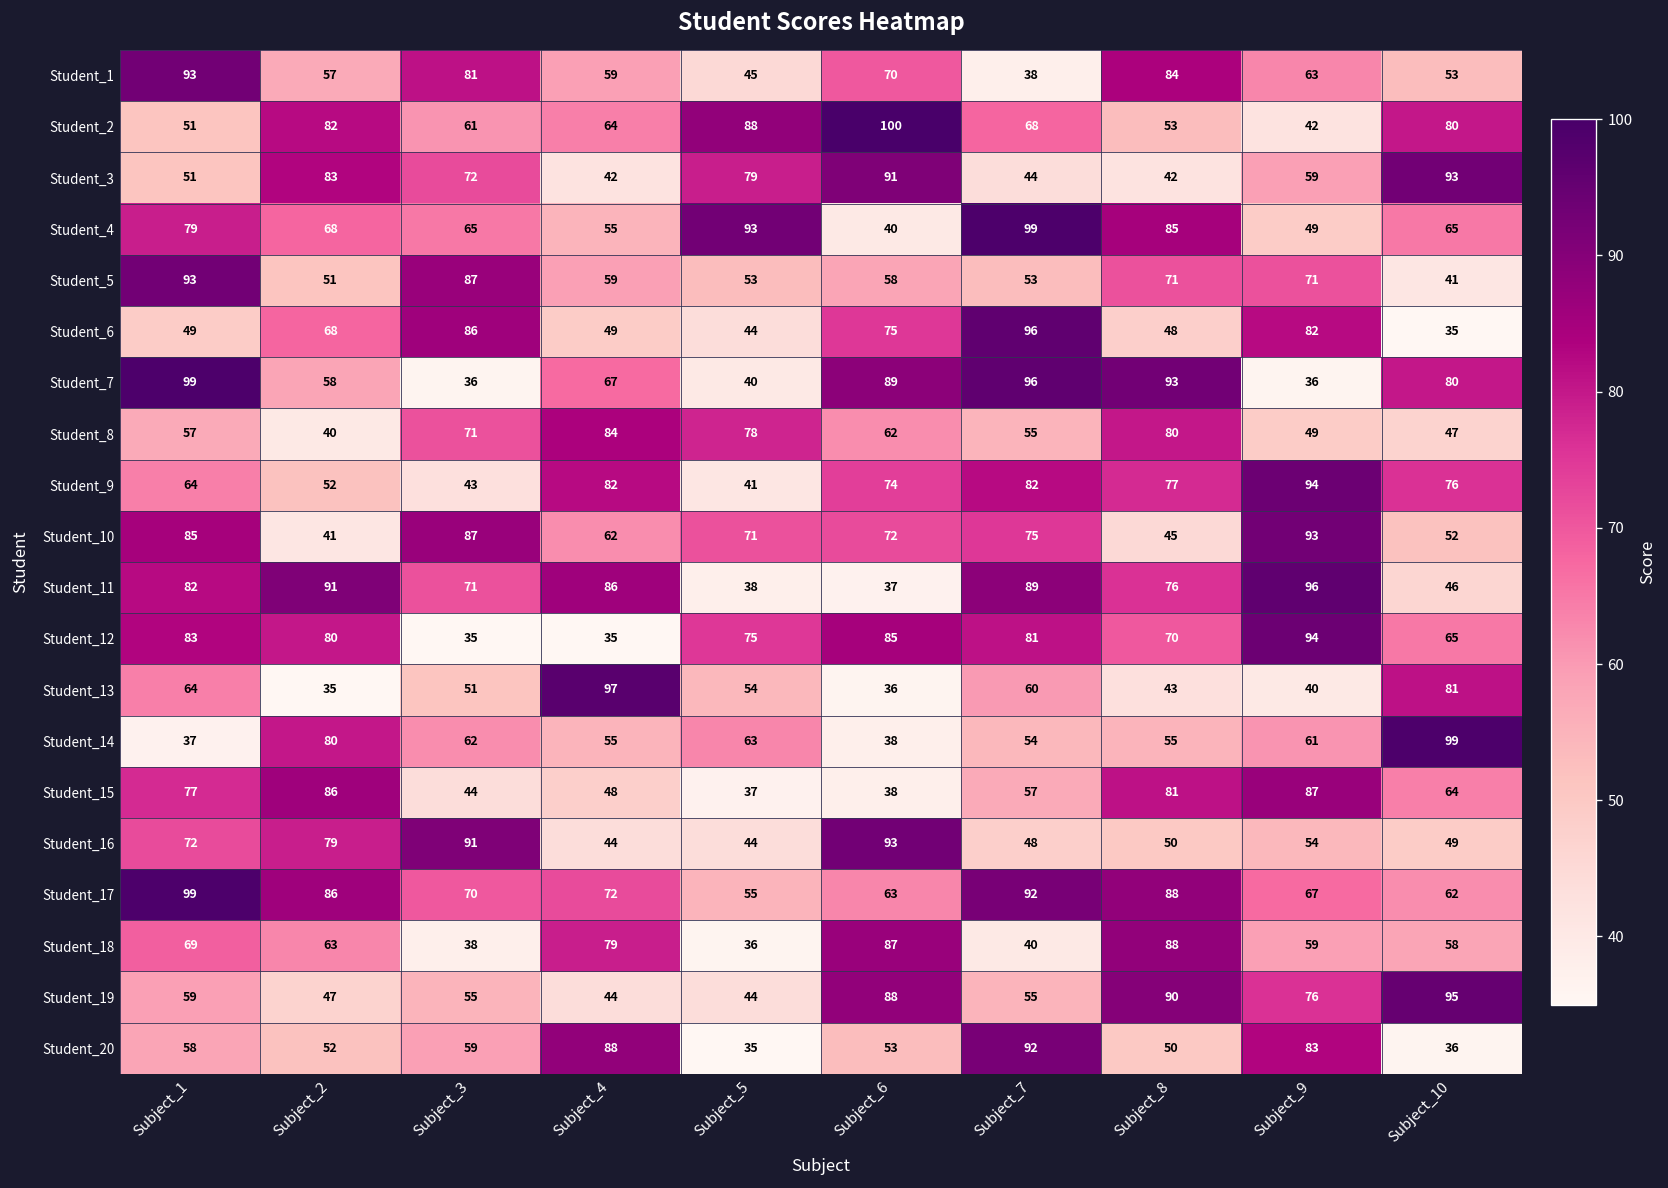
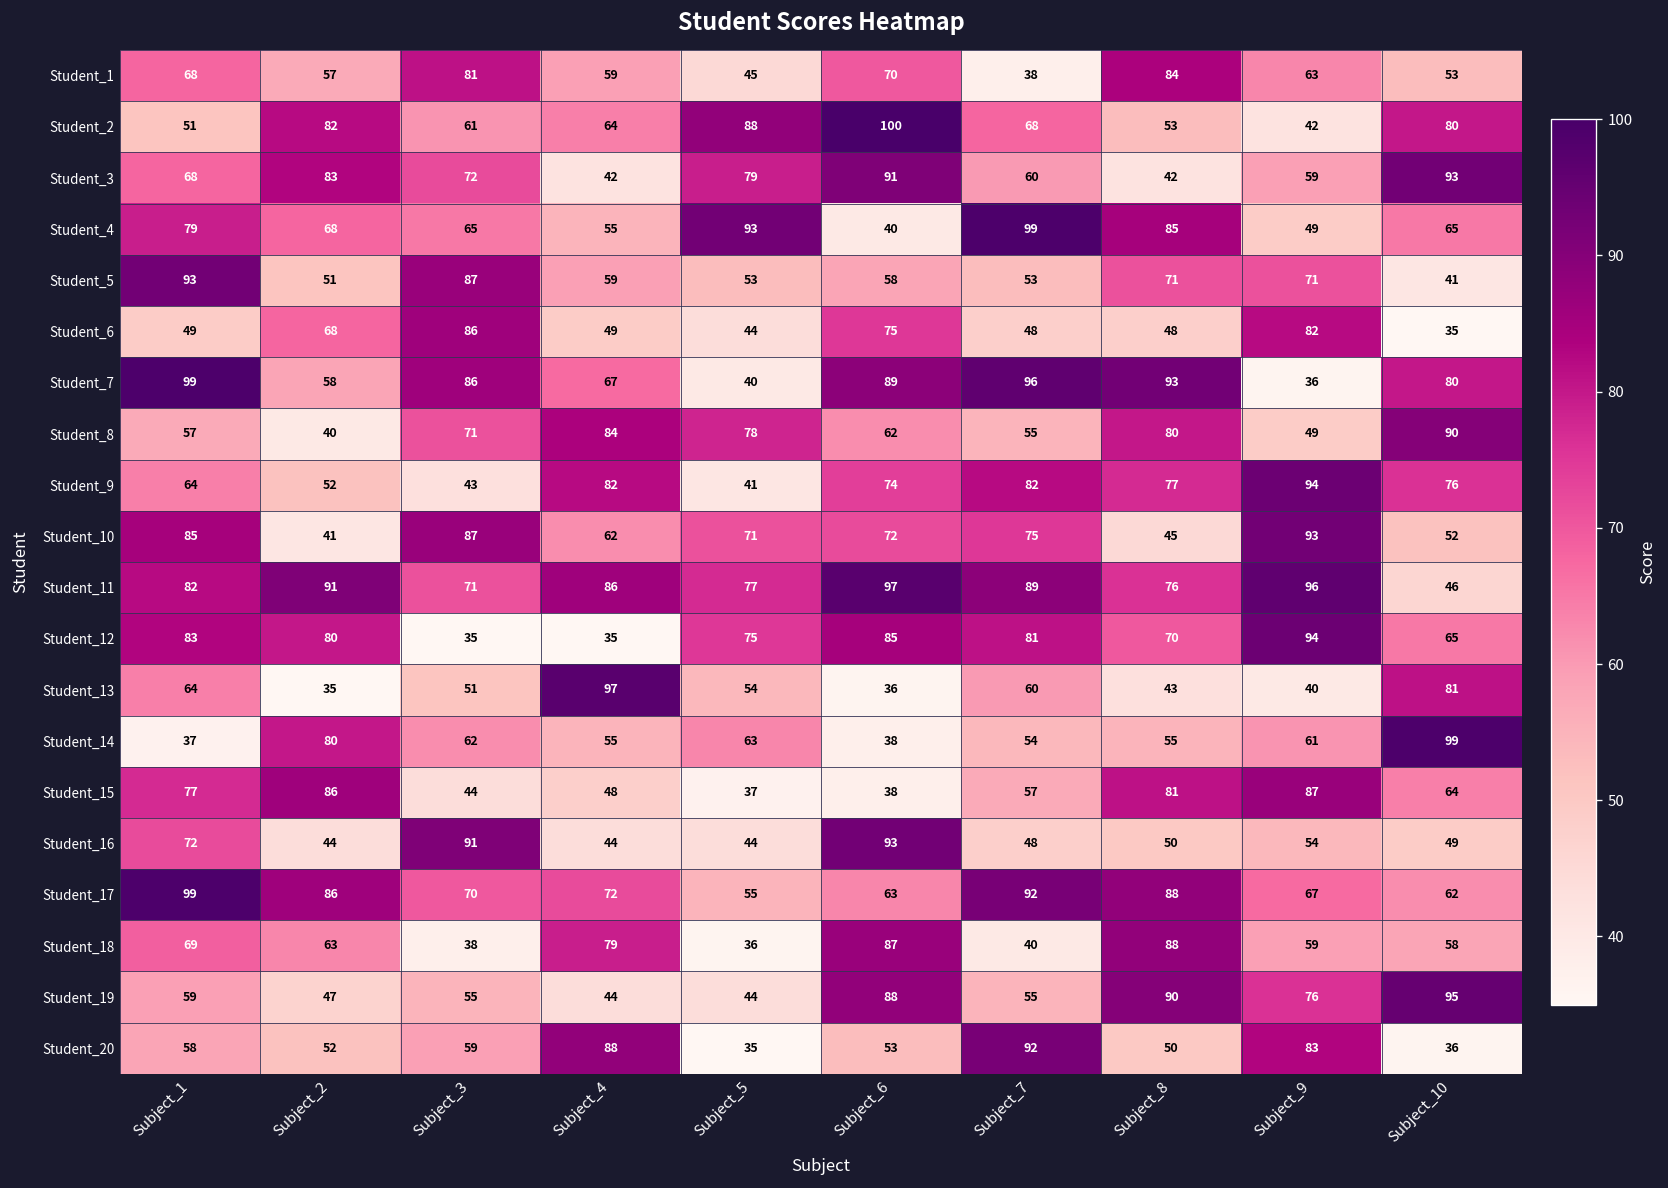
Student_1, Subject_1: 93 -> 68
Student_3, Subject_1: 51 -> 68
Student_3, Subject_7: 44 -> 60
Student_6, Subject_7: 96 -> 48
Student_7, Subject_3: 36 -> 86
Student_8, Subject_10: 47 -> 90
Student_11, Subject_5: 38 -> 77
Student_11, Subject_6: 37 -> 97
Student_16, Subject_2: 79 -> 44
